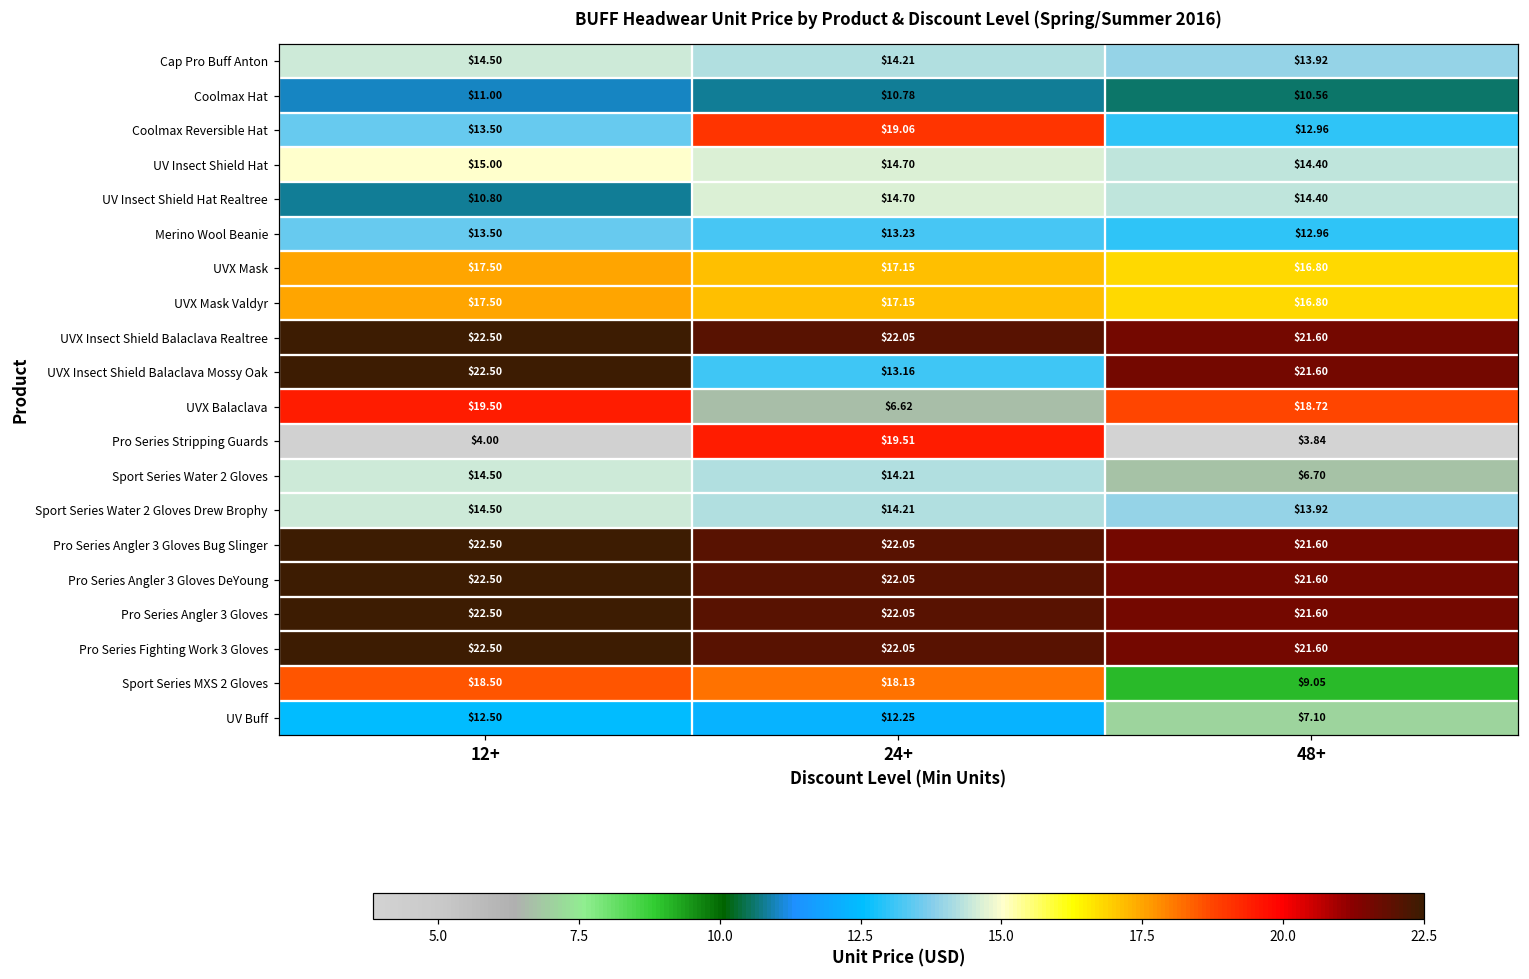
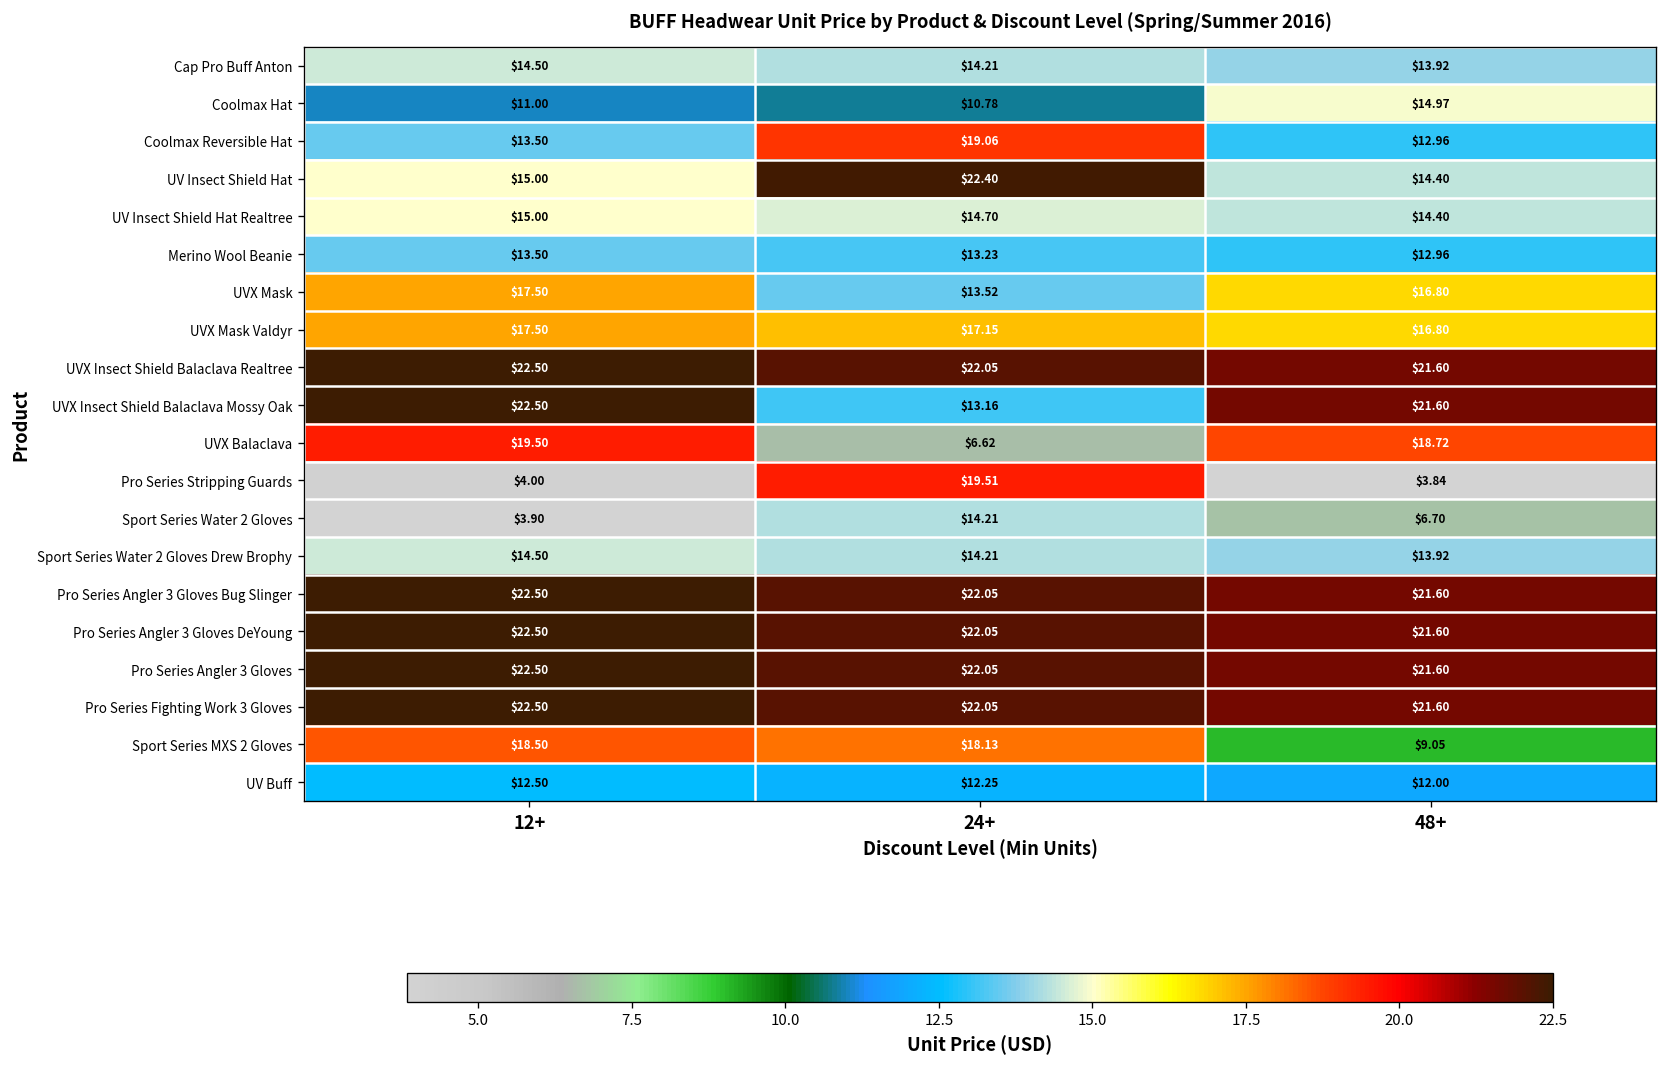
Coolmax Hat, 48+: $10.56 -> $14.97
UV Insect Shield Hat, 24+: $14.70 -> $22.40
UV Insect Shield Hat Realtree, 12+: $10.80 -> $15.00
UVX Mask, 24+: $17.15 -> $13.52
Sport Series Water 2 Gloves, 12+: $14.50 -> $3.90
UV Buff, 48+: $7.10 -> $12.00
